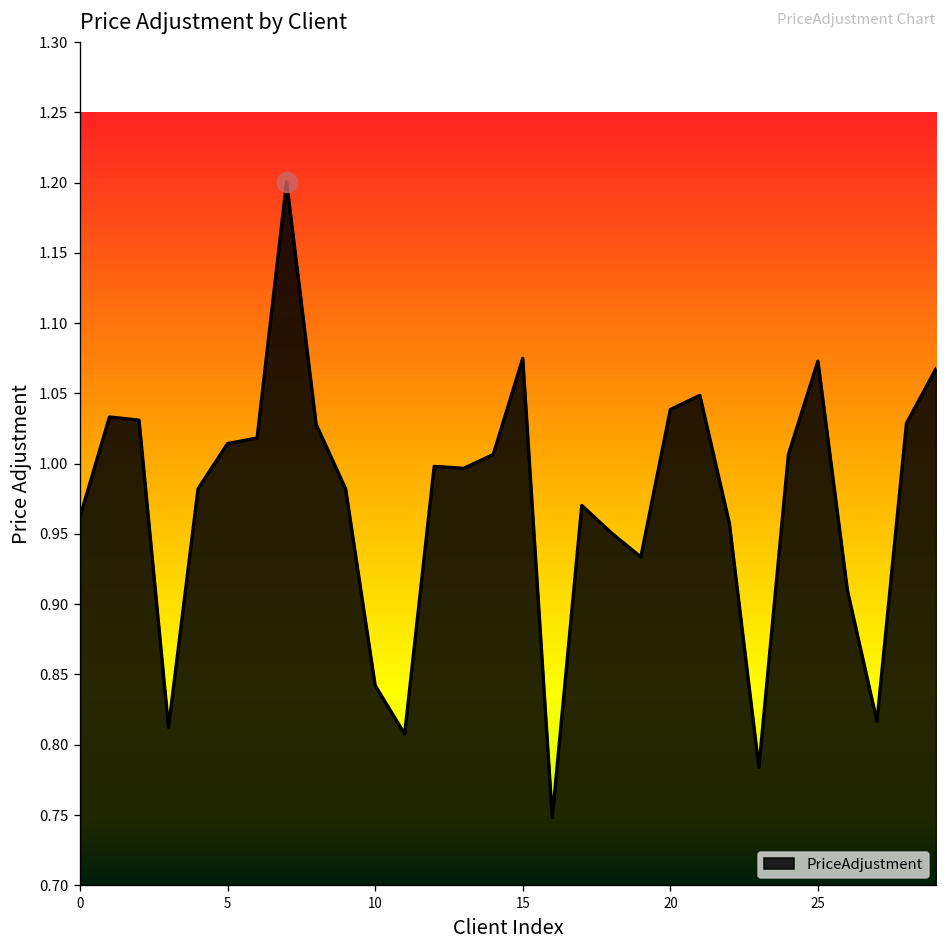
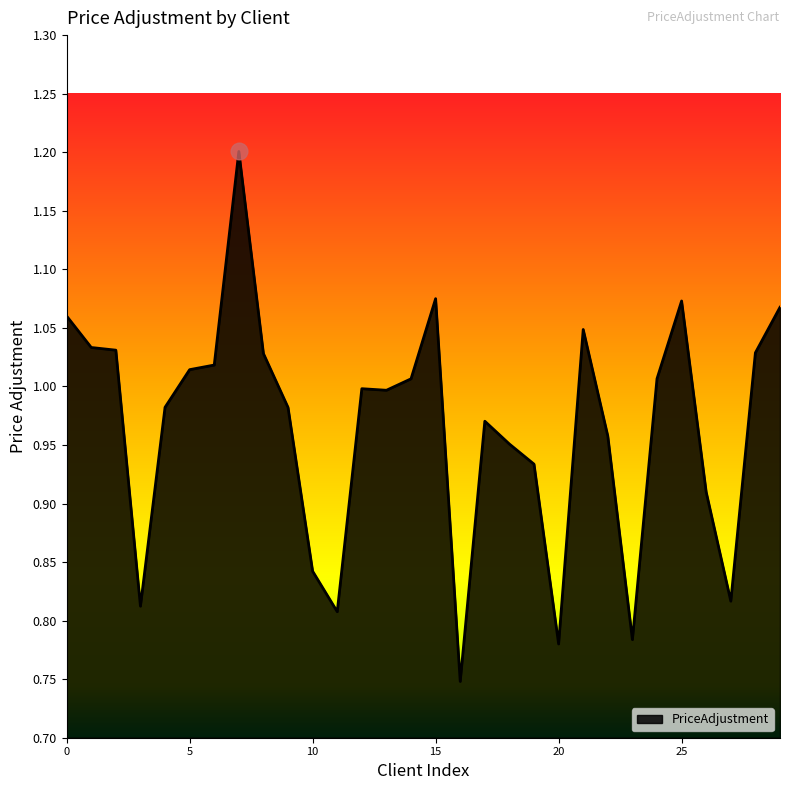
PriceAdjustment, 0: 0.962 -> 1.060
PriceAdjustment, 20: 1.039 -> 0.780
